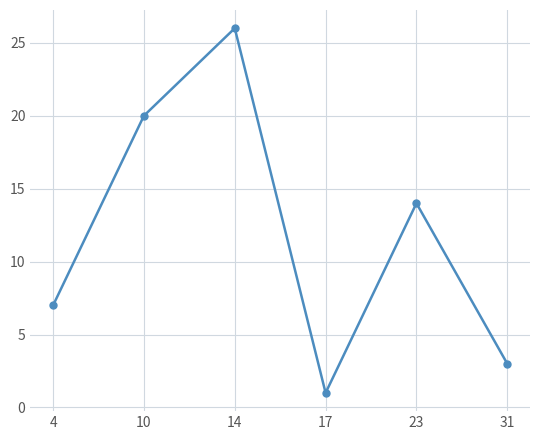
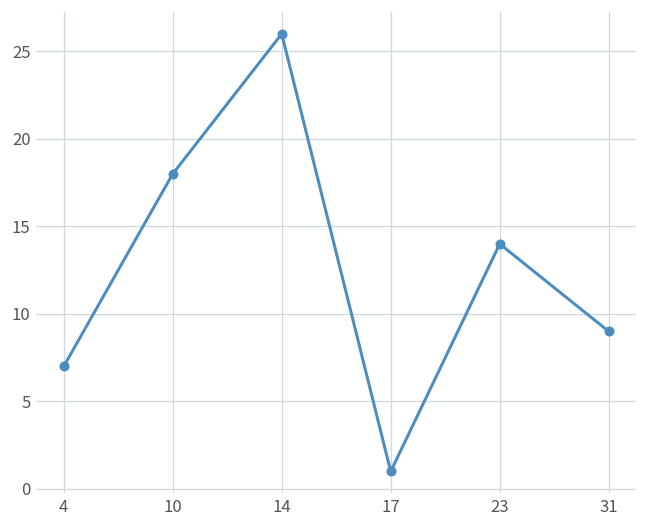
10: 20 -> 18
31: 3 -> 9
